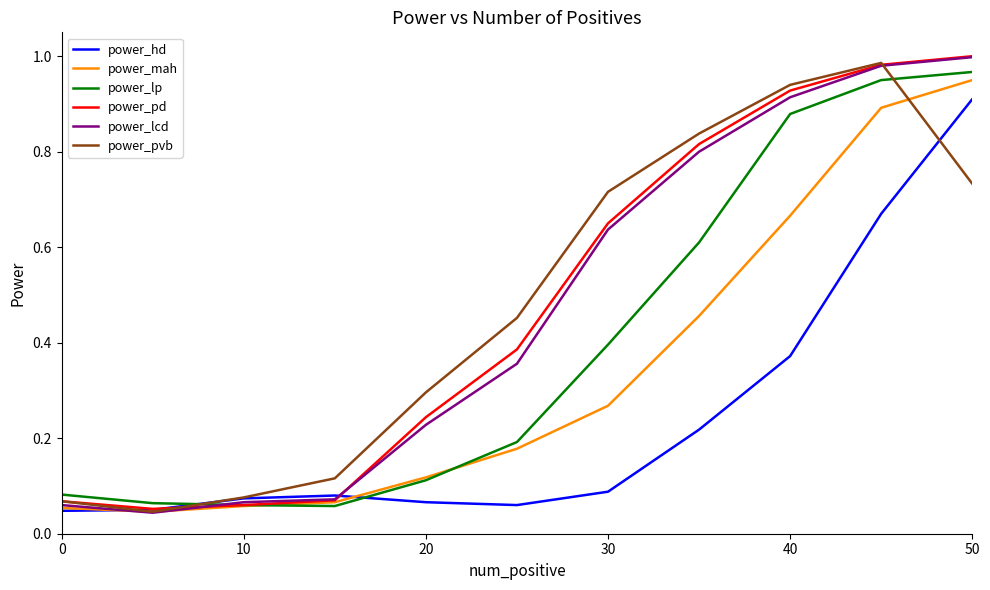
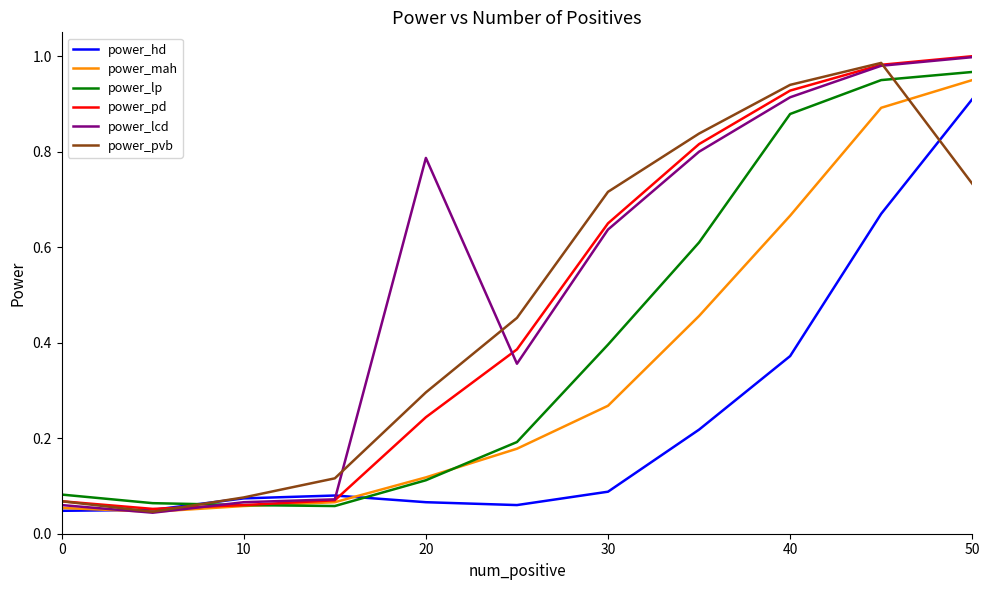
power_lcd, 20: 0.23 -> 0.79
